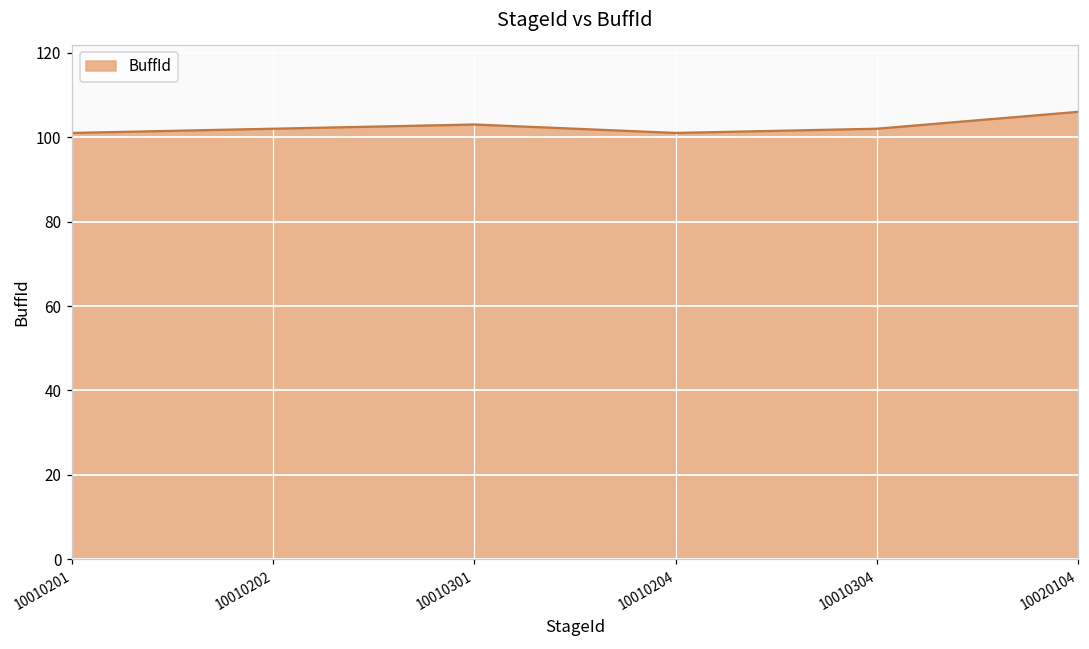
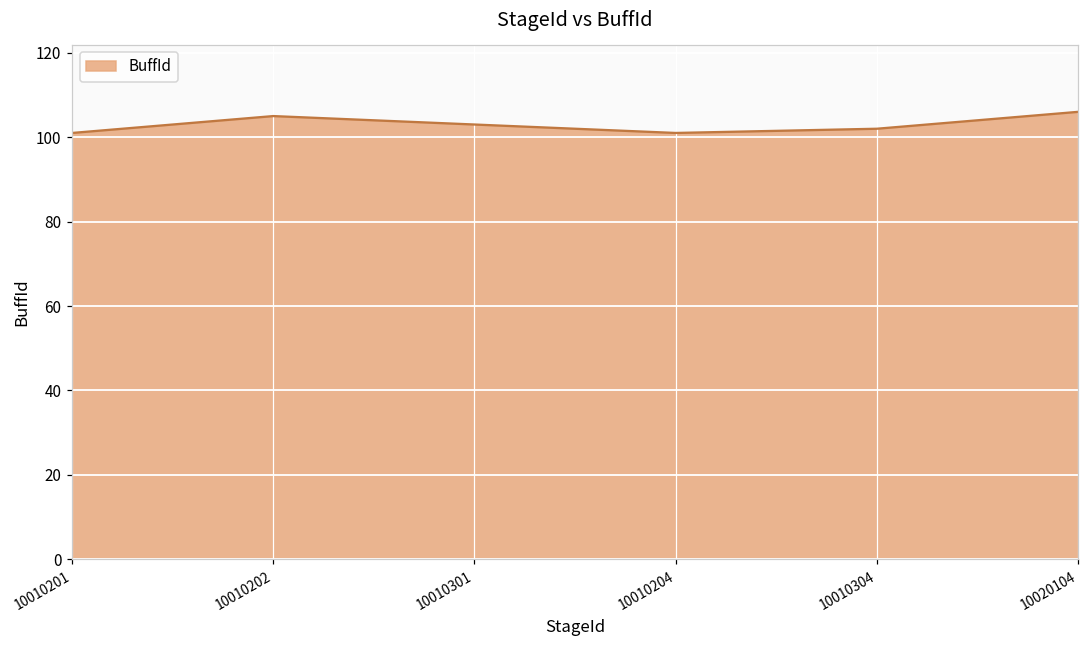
10010202: 102 -> 105
